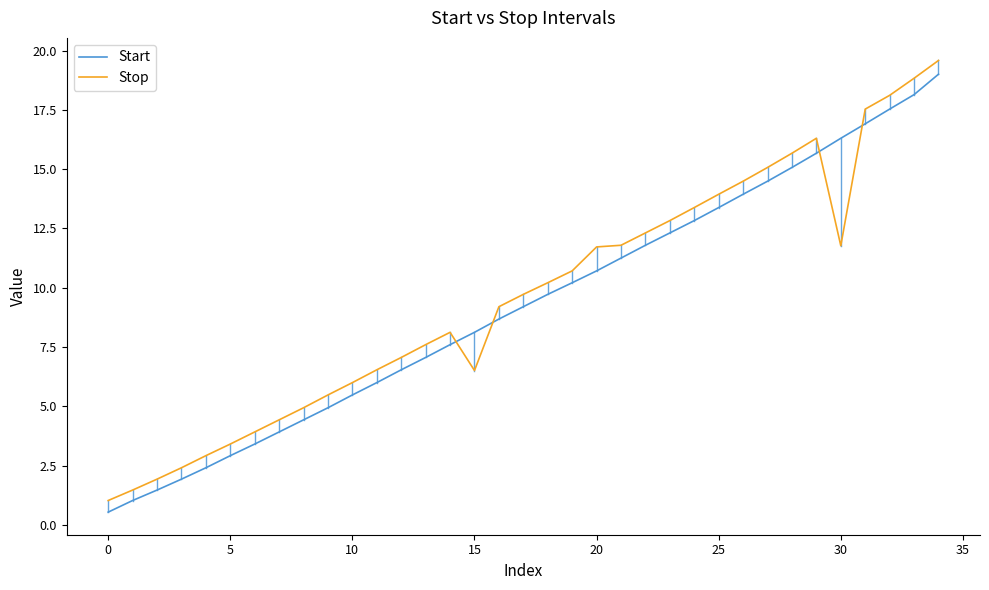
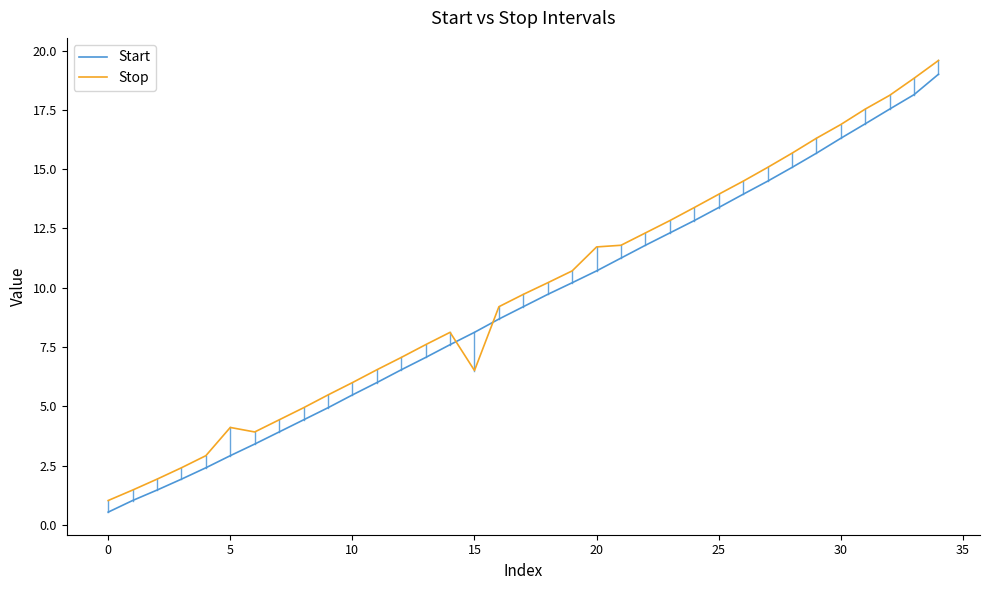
Stop, 5: 3.4 -> 4.1
Stop, 30: 11.8 -> 16.9
